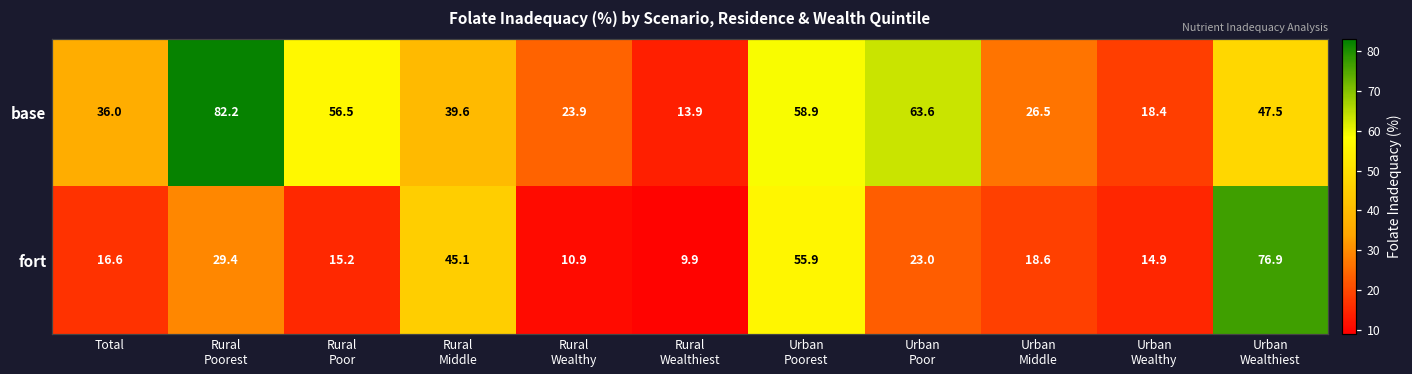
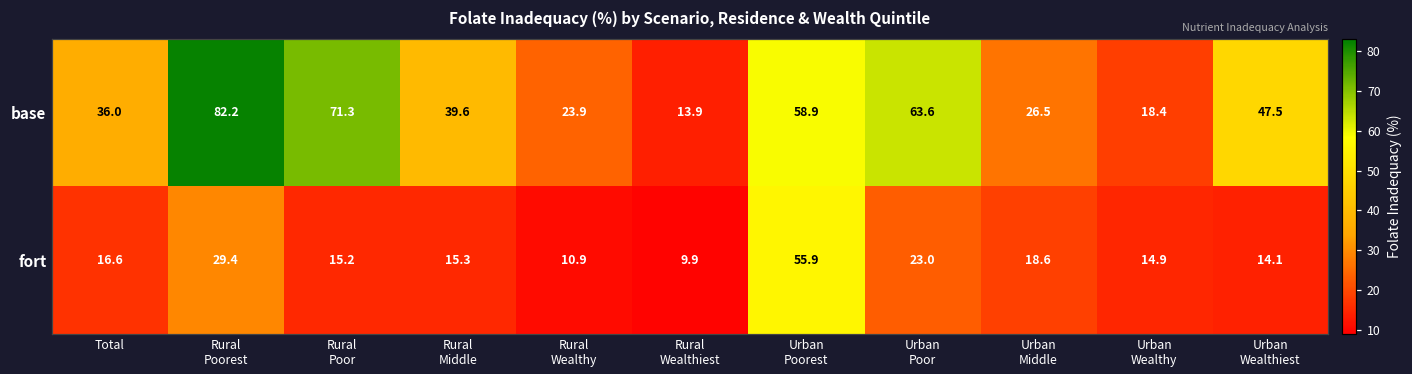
base, Rural Poor: 56.5 -> 71.3
fort, Rural Middle: 45.1 -> 15.3
fort, Urban Wealthiest: 76.9 -> 14.1
